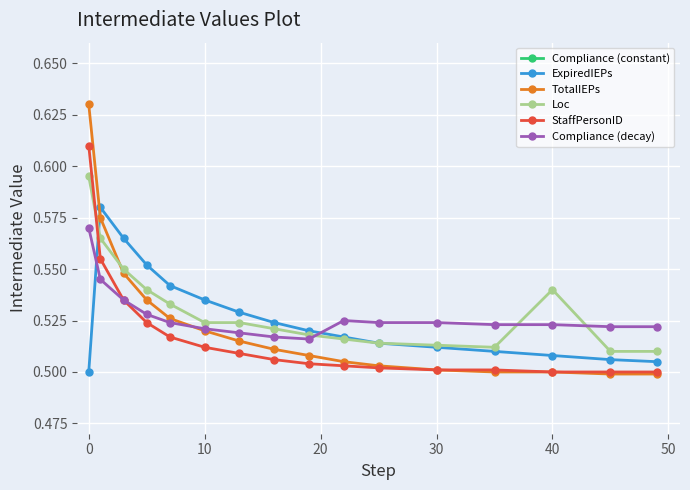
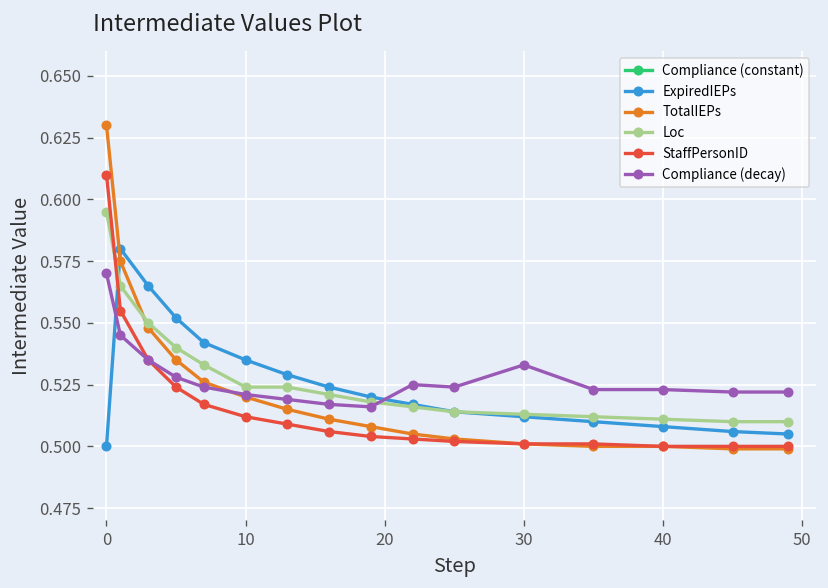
Compliance (decay), 30: 0.524 -> 0.533
Loc, 40: 0.540 -> 0.511
